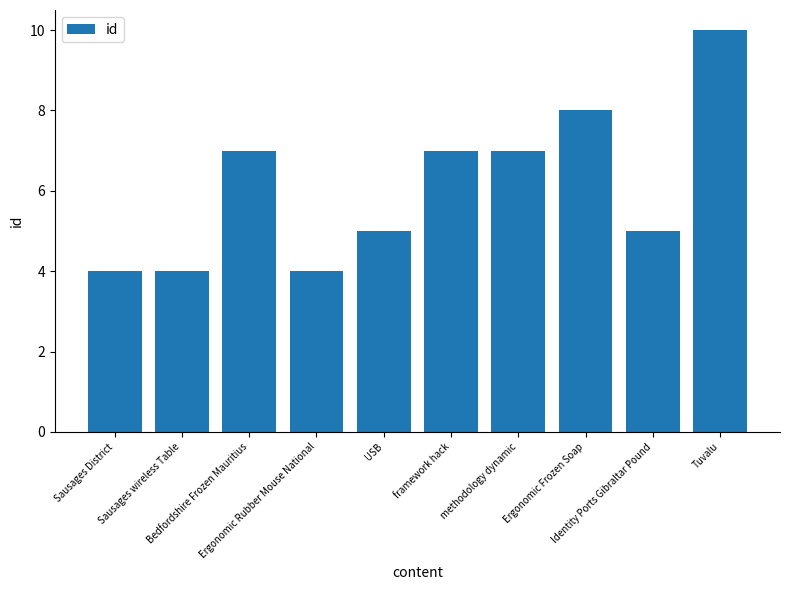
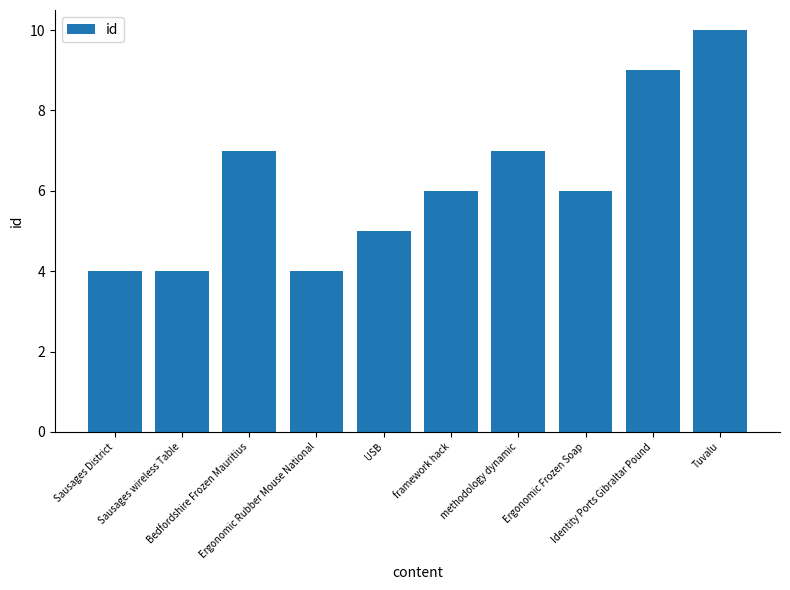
framework hack: 7 -> 6
Ergonomic Frozen Soap: 8 -> 6
Identity Ports Gibraltar Pound: 5 -> 9
